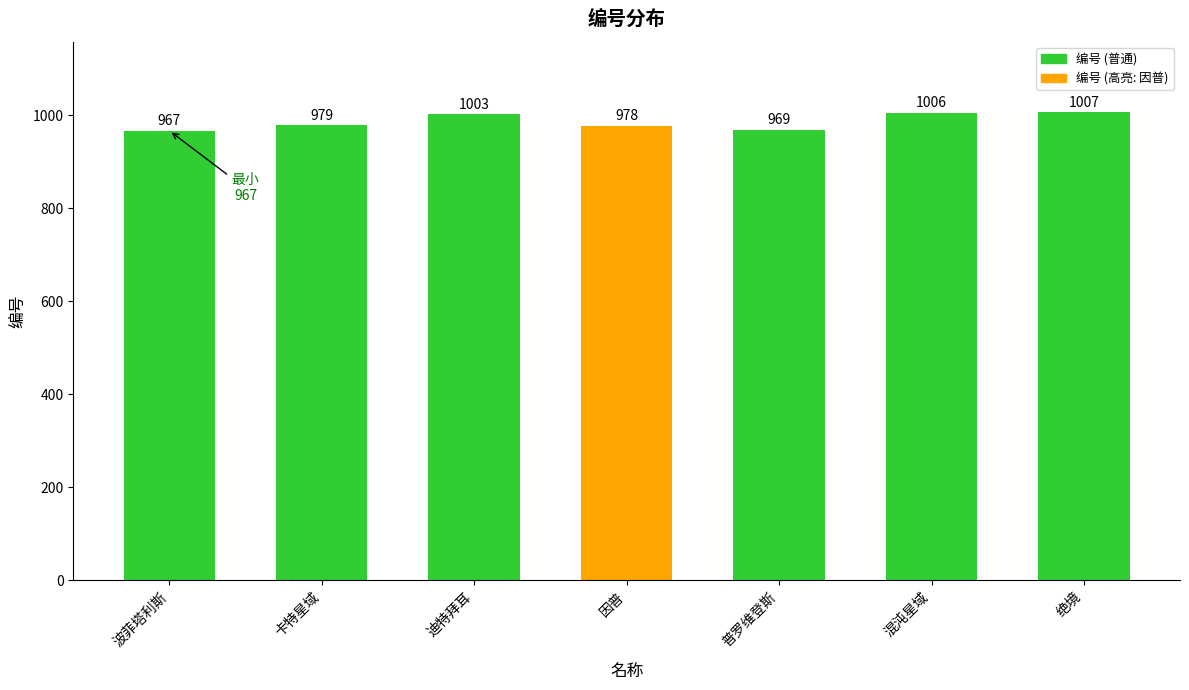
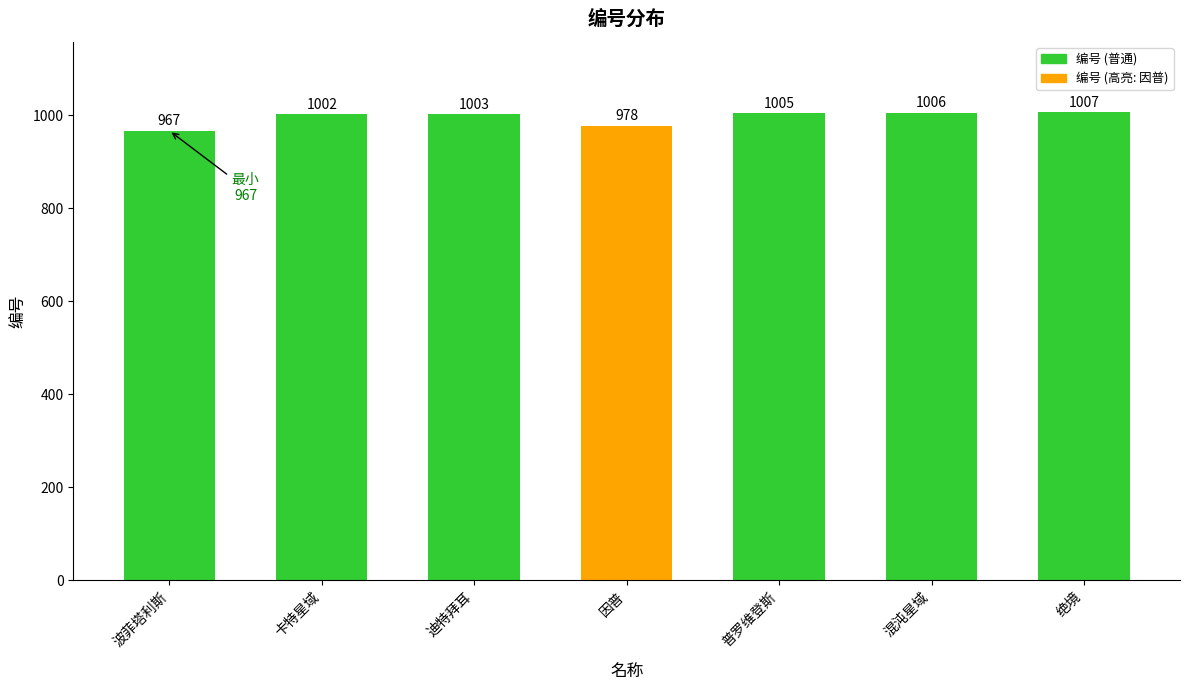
卡特星域: 979 -> 1002
普罗维登斯: 969 -> 1005
